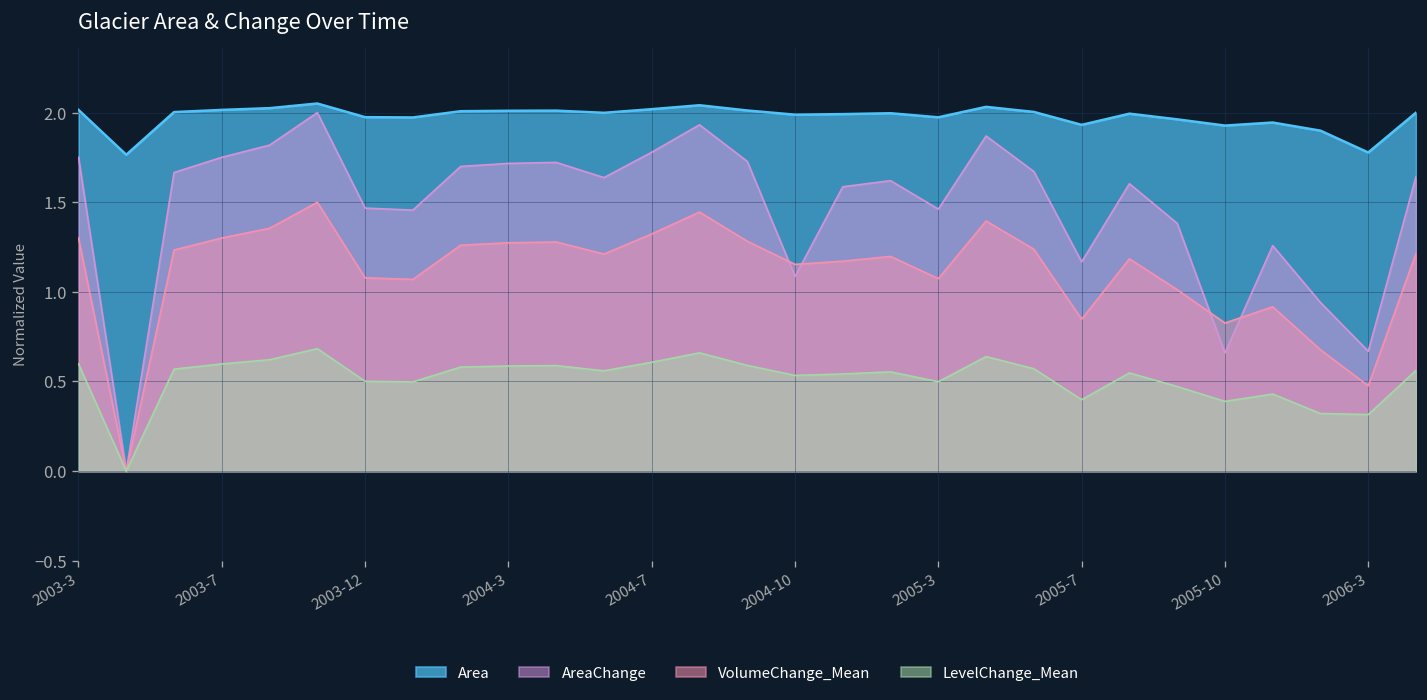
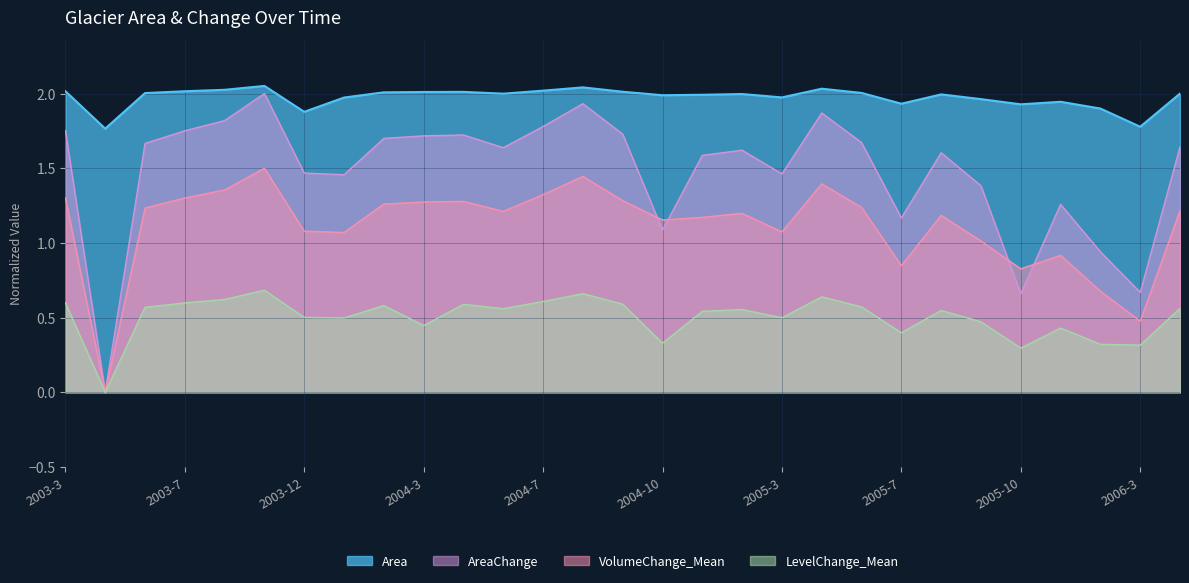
Area, 2003-12: 1.97 -> 1.88
LevelChange_Mean, 2004-3: 0.59 -> 0.45
LevelChange_Mean, 2004-10: 0.53 -> 0.33
LevelChange_Mean, 2005-10: 0.39 -> 0.30
